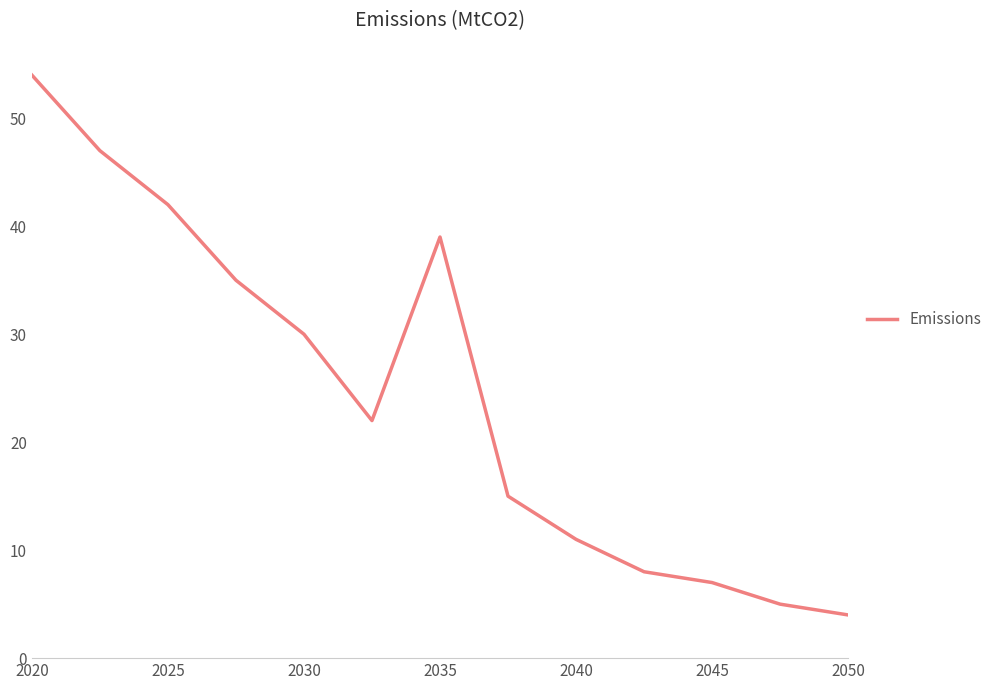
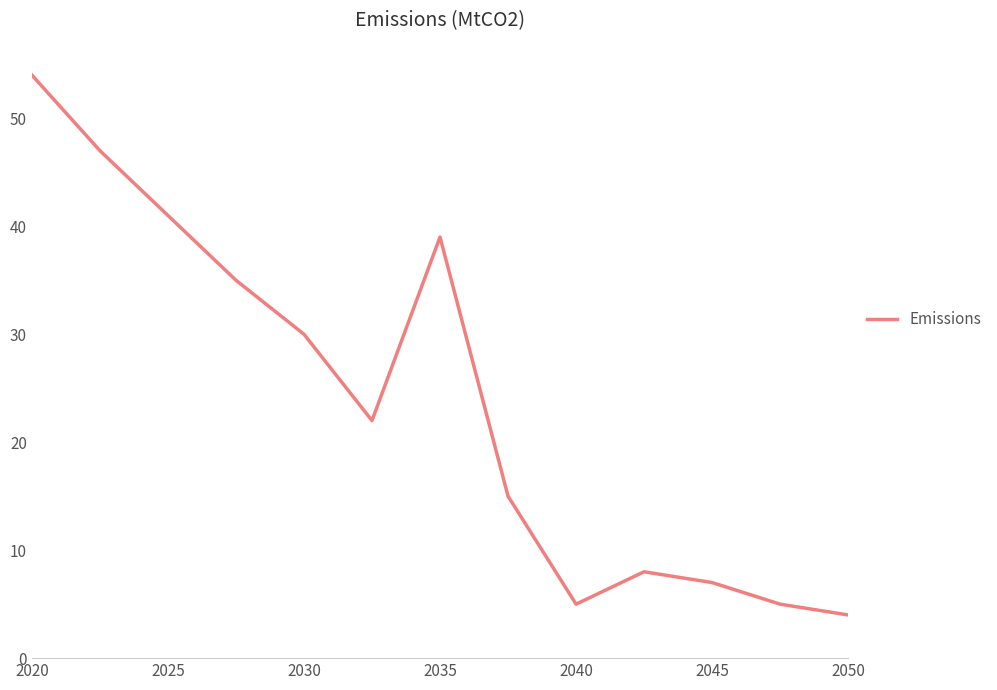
2025: 42 -> 41
2040: 11 -> 5
